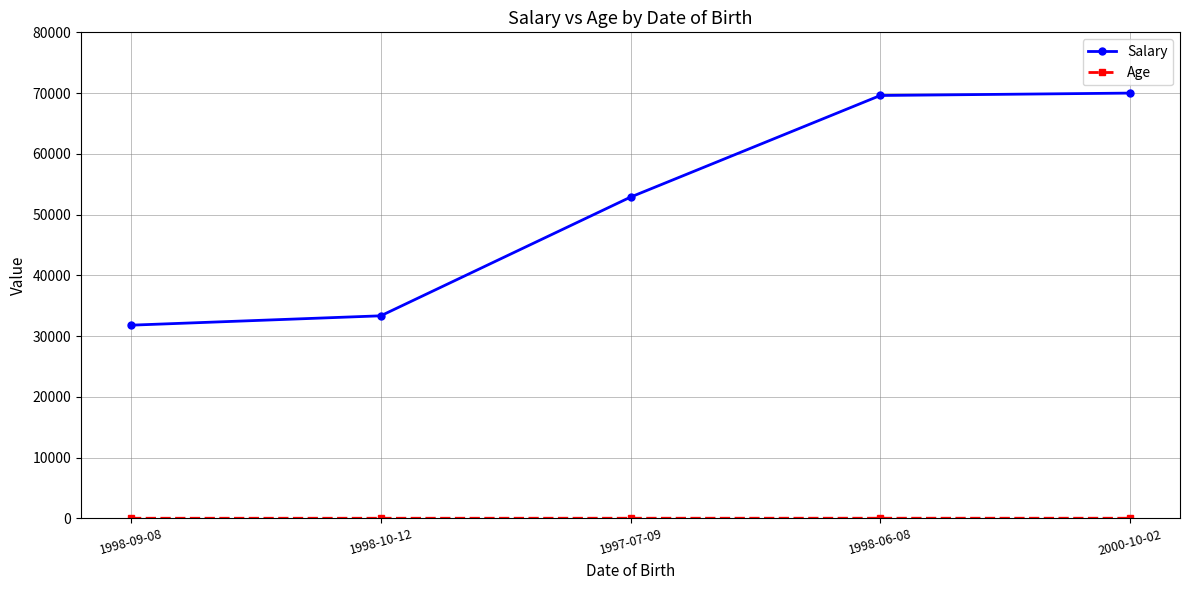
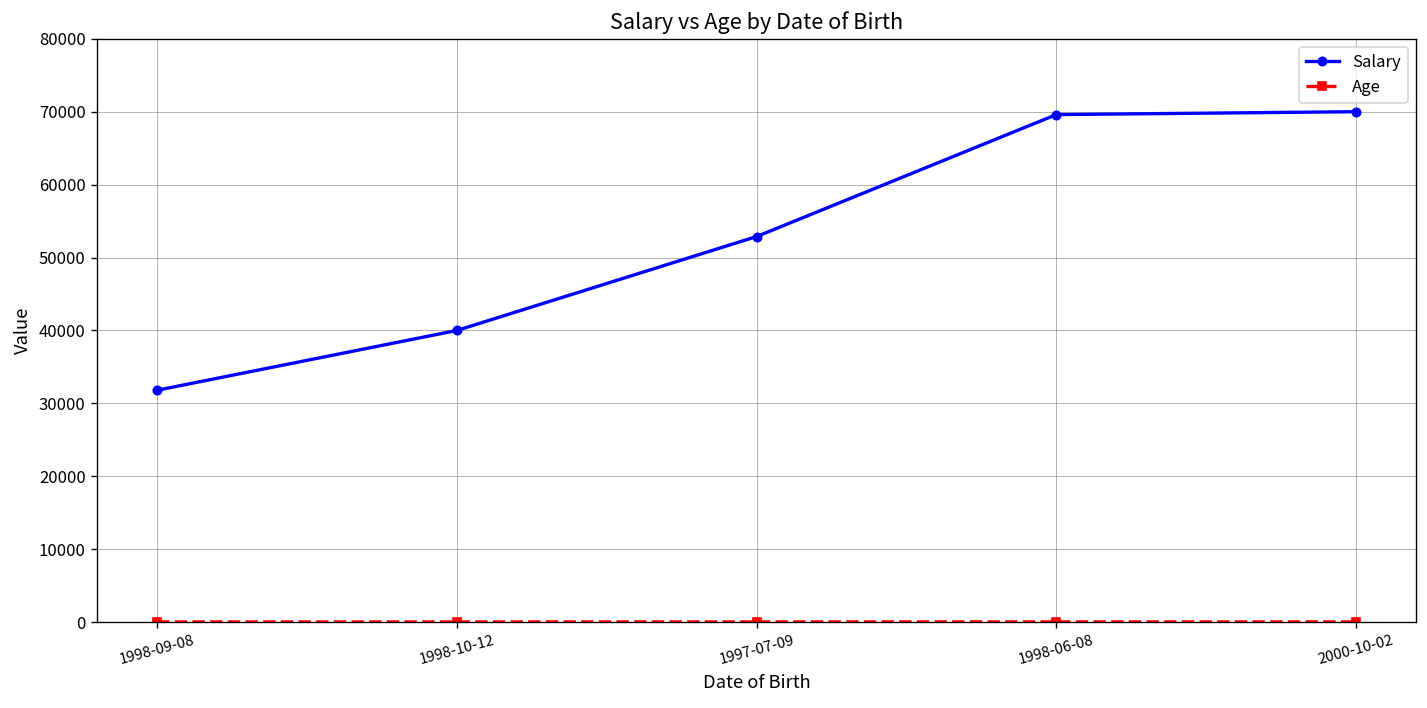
Salary, 1998-10-12: 33000 -> 40000
